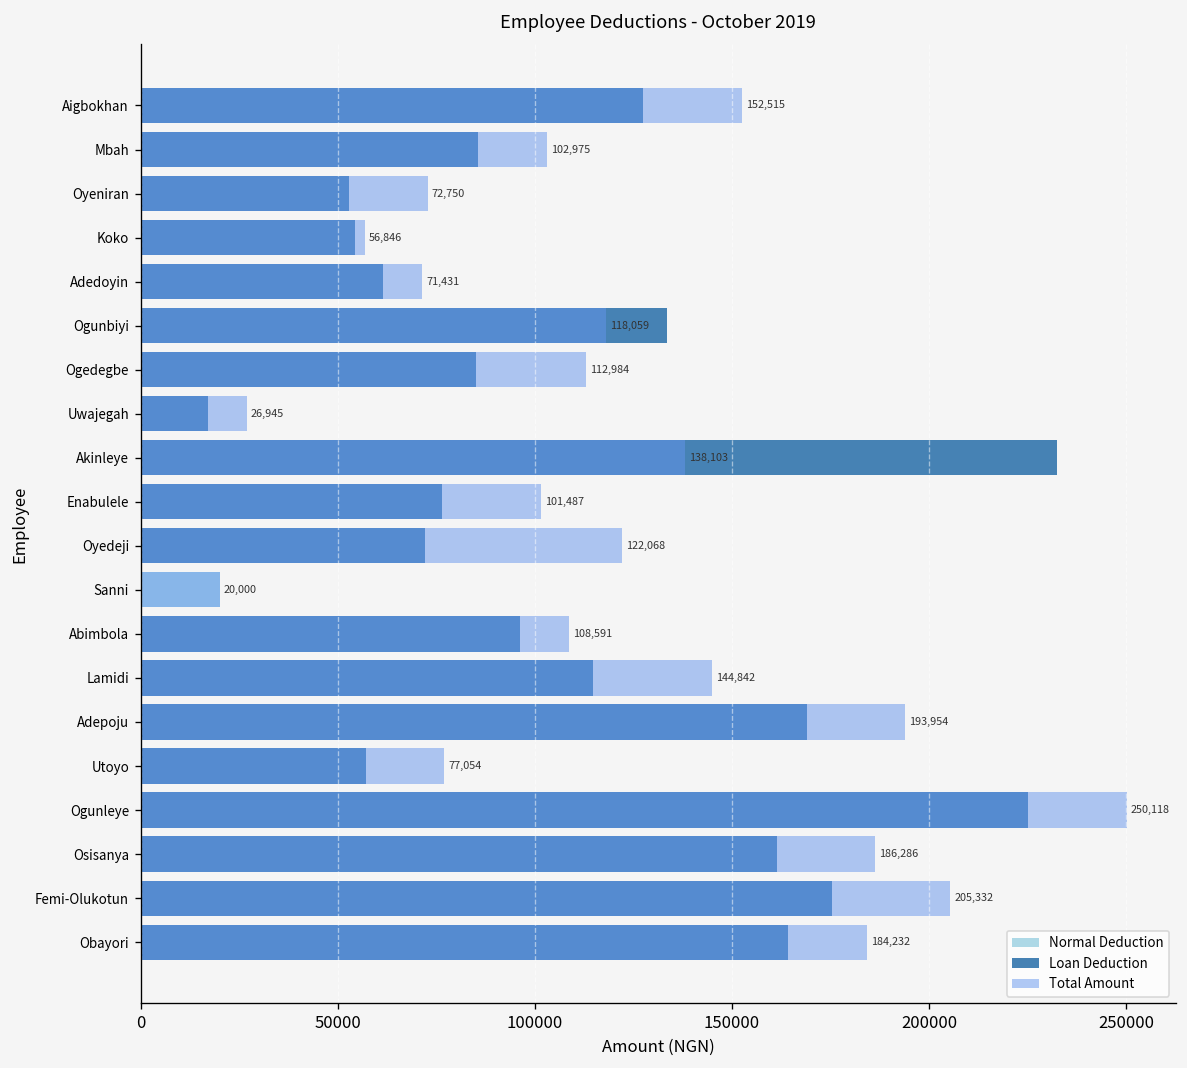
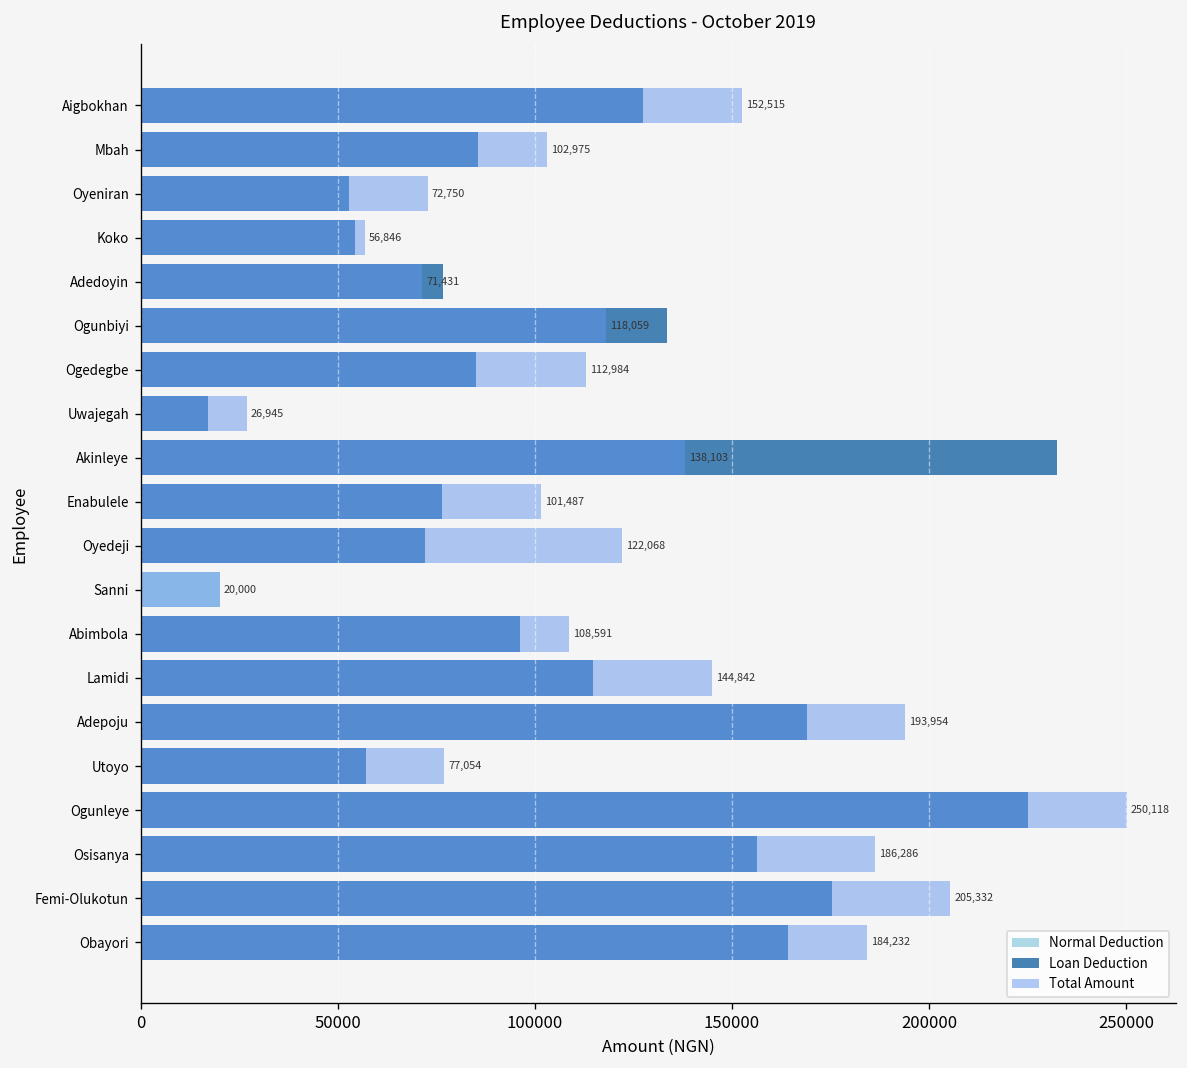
Loan Deduction, Adedoyin: 61000 -> 77000
Loan Deduction, Osisanya: 161000 -> 156000
